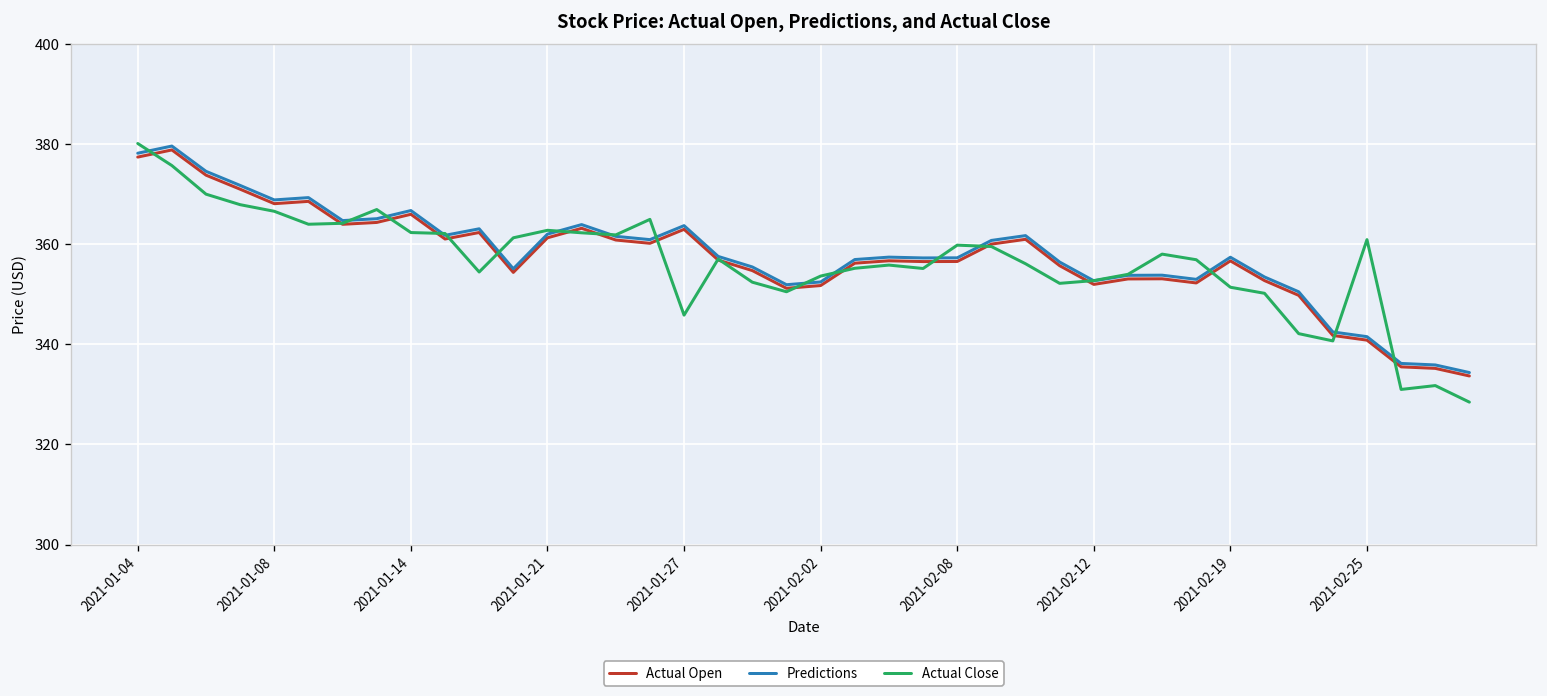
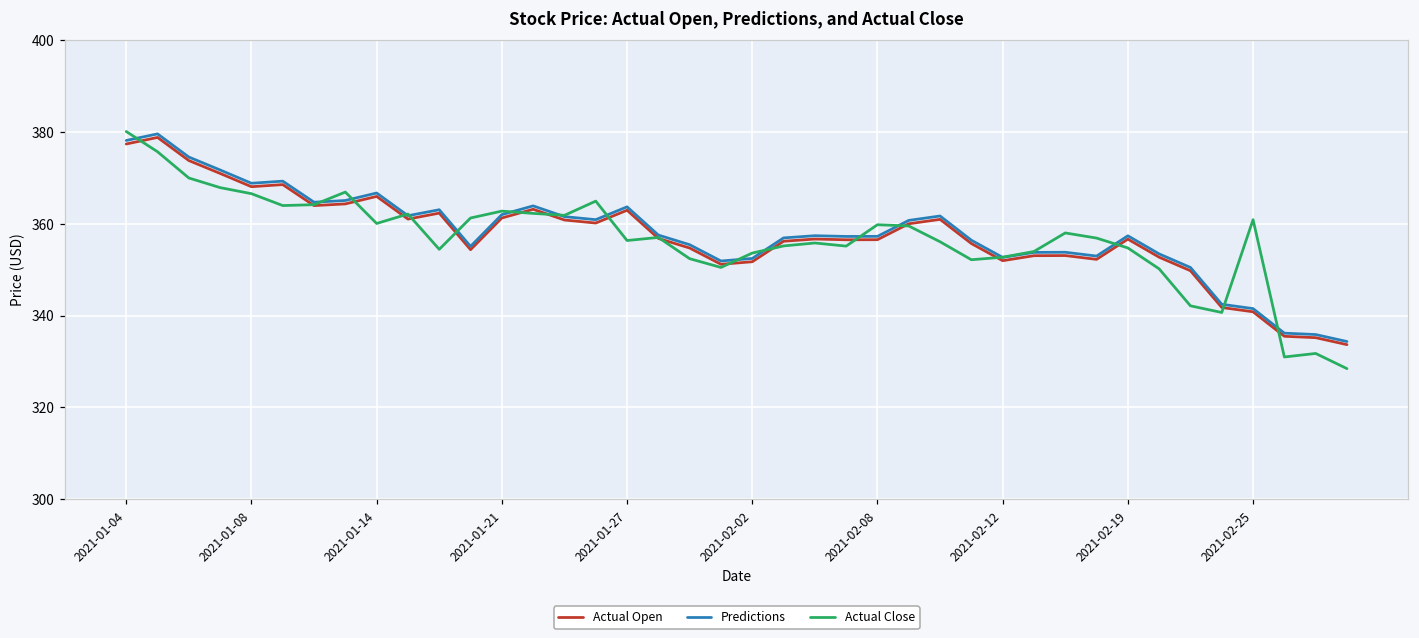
Actual Close, 2021-01-14: 362 -> 360
Actual Close, 2021-01-27: 346 -> 356
Actual Close, 2021-02-19: 351 -> 355
